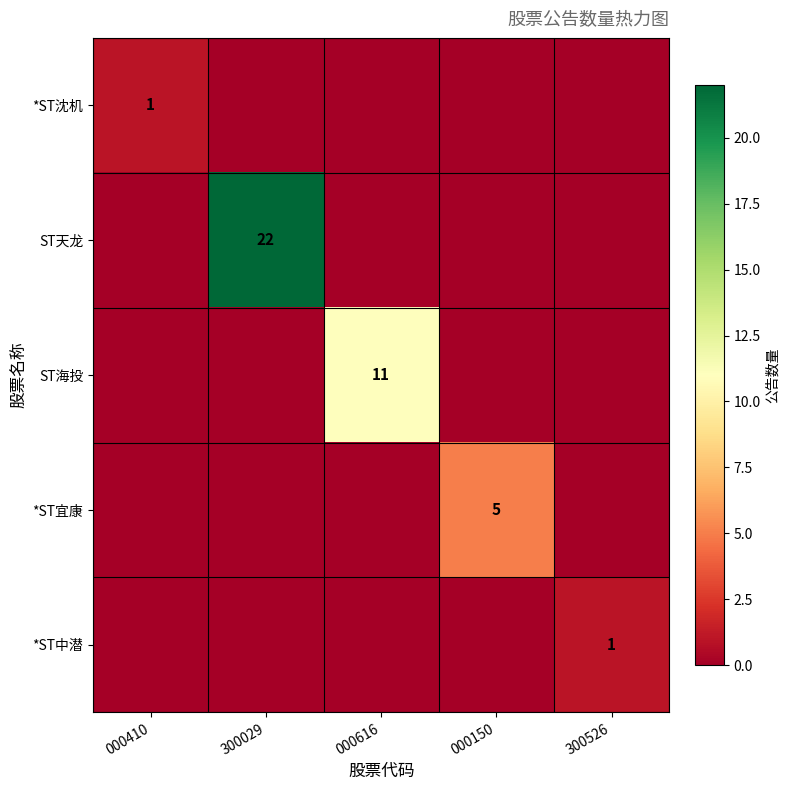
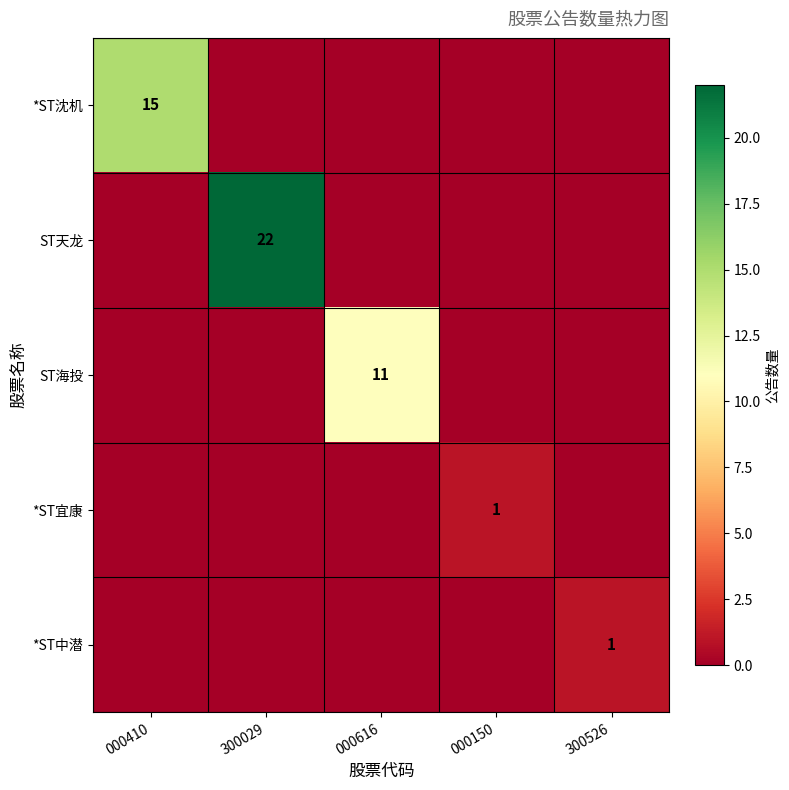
*ST沈机, 000410: 1 -> 15
*ST宜康, 000150: 5 -> 1
